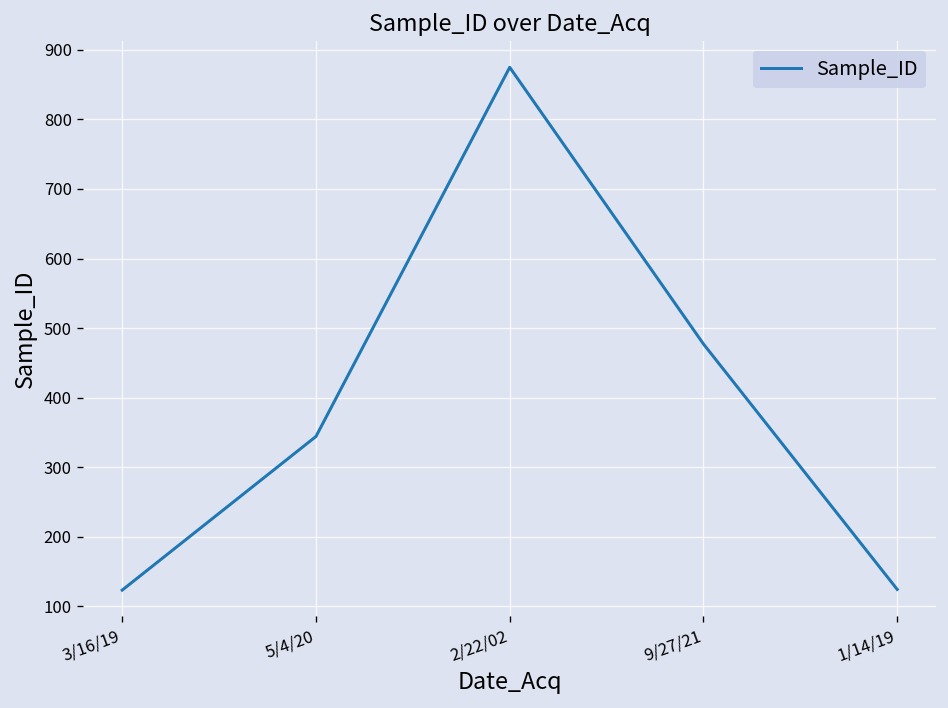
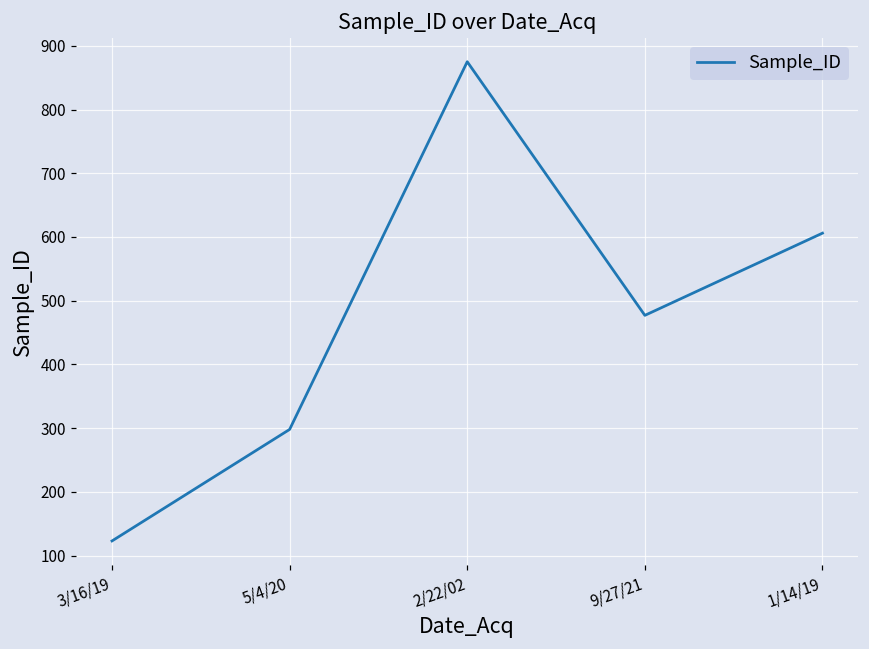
5/4/20: 340 -> 300
1/14/19: 120 -> 610
